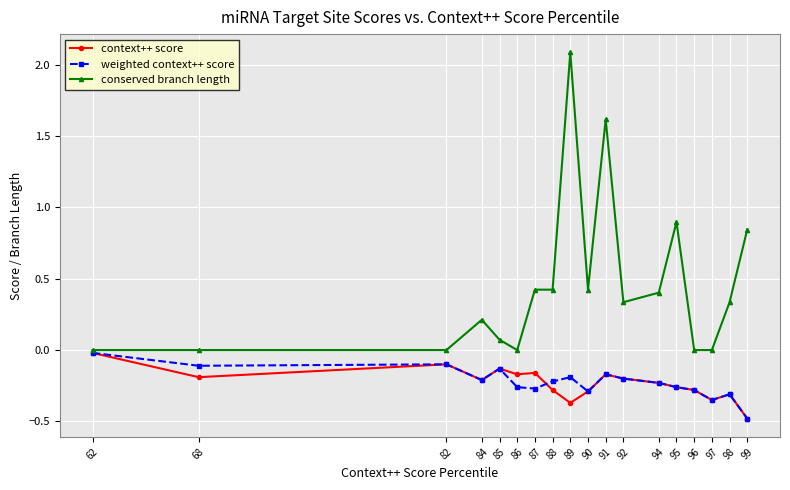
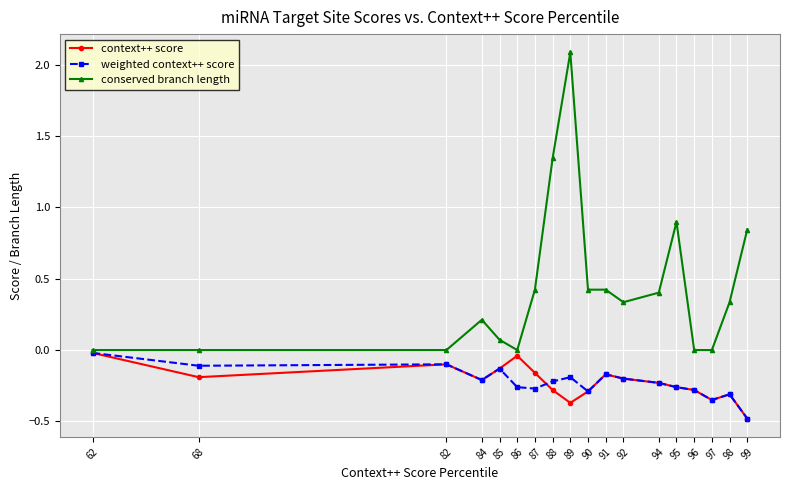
context++ score, 86: -0.17 -> -0.04
conserved branch length, 88: 0.42 -> 1.34
conserved branch length, 91: 1.62 -> 0.42
